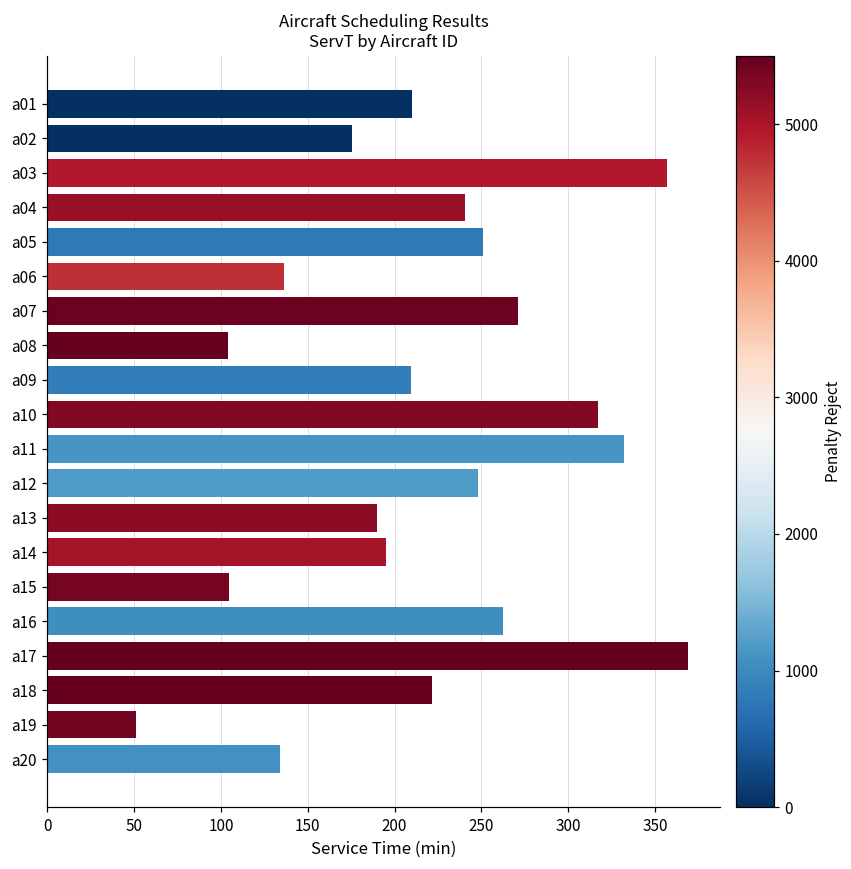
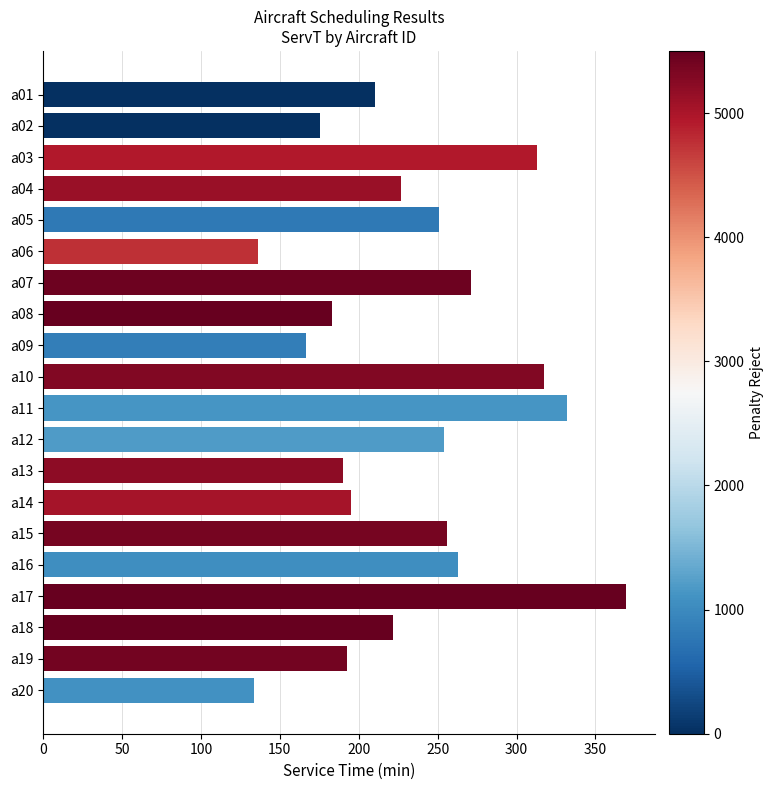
a03: 357 -> 313
a04: 240 -> 227
a08: 104 -> 183
a09: 209 -> 167
a12: 248 -> 254
a15: 105 -> 256
a19: 51 -> 192
